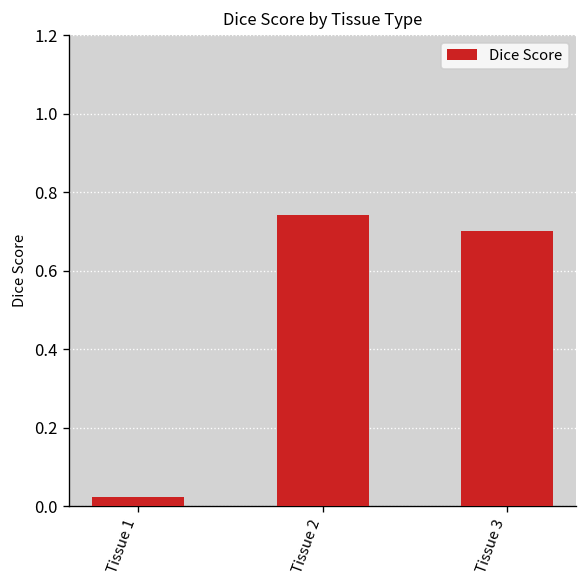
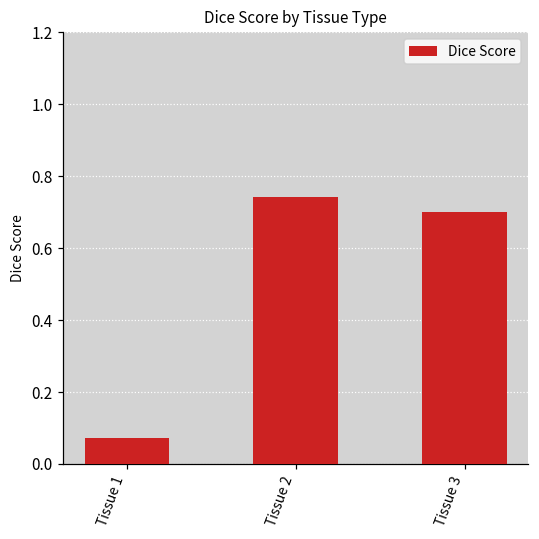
Tissue 1: 0.02 -> 0.07
